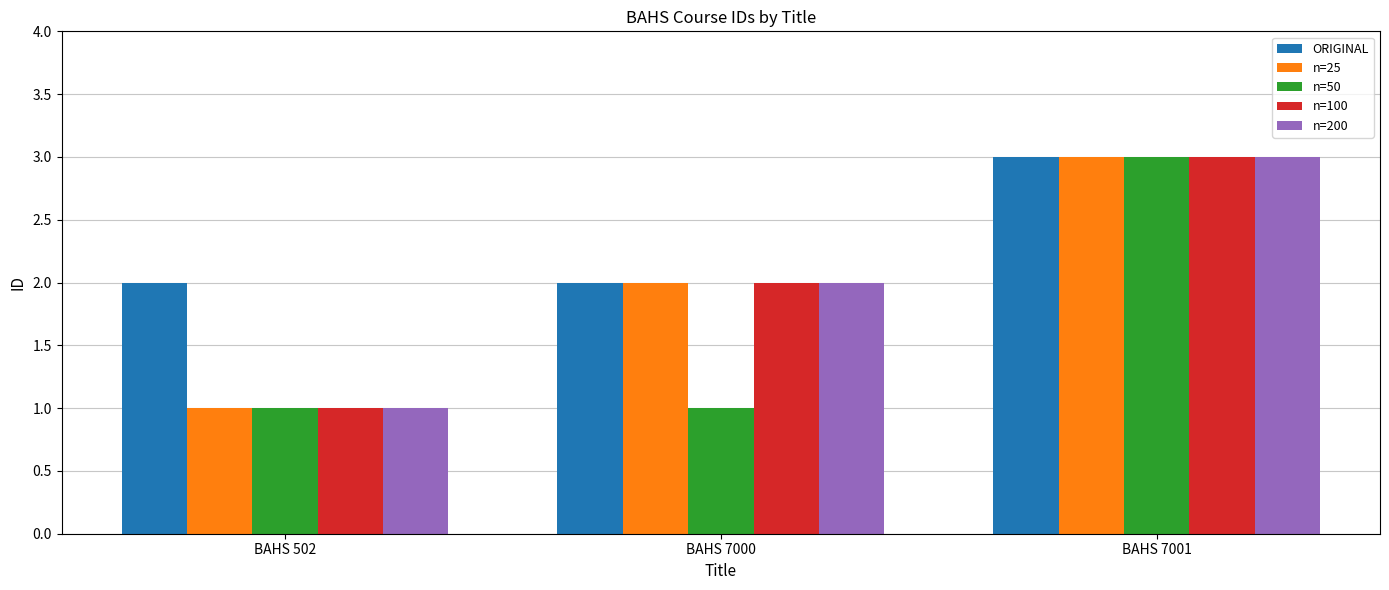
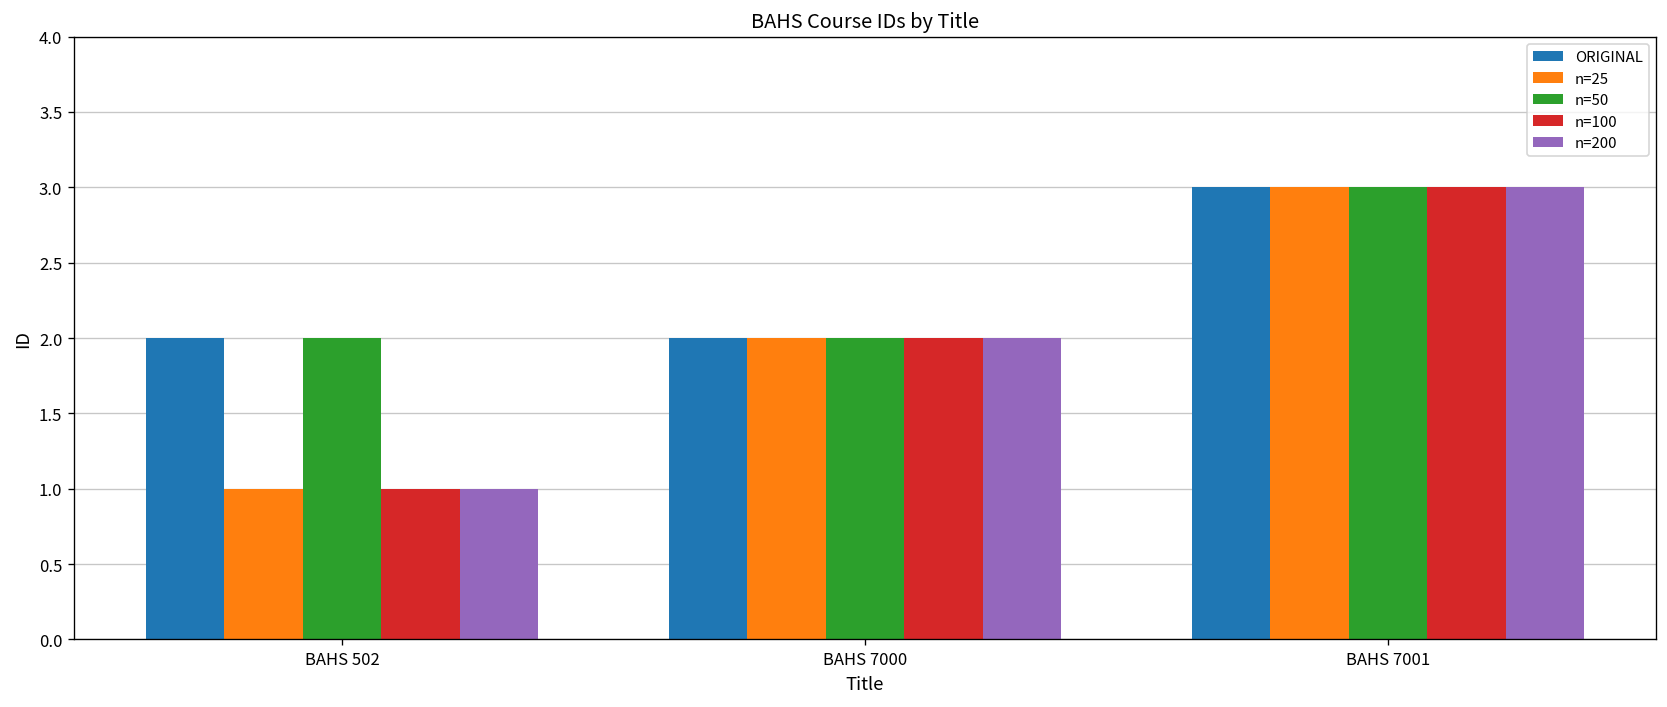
n=50, BAHS 502: 1 -> 2
n=50, BAHS 7000: 1 -> 2
